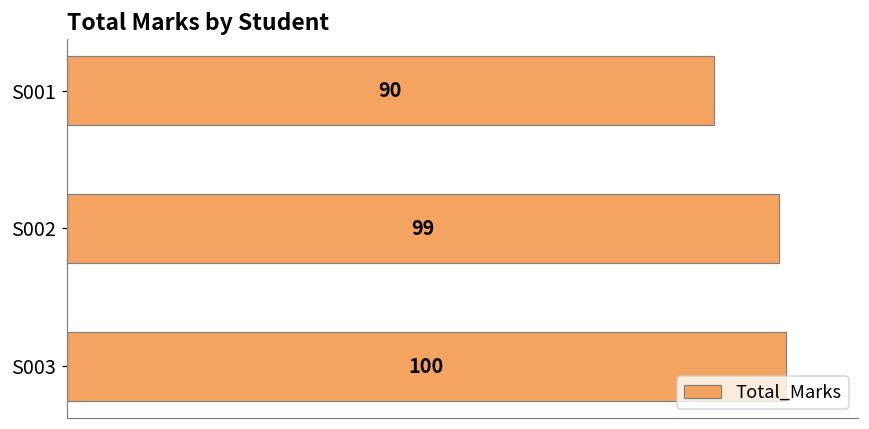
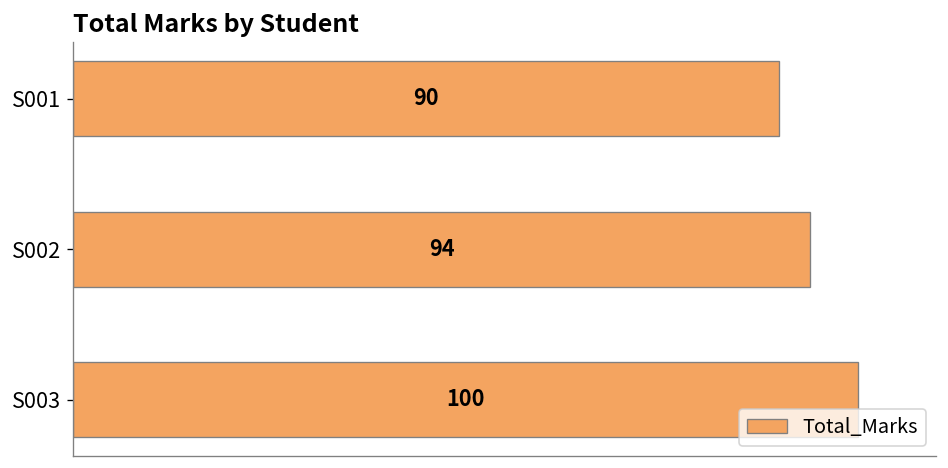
S002: 99 -> 94
